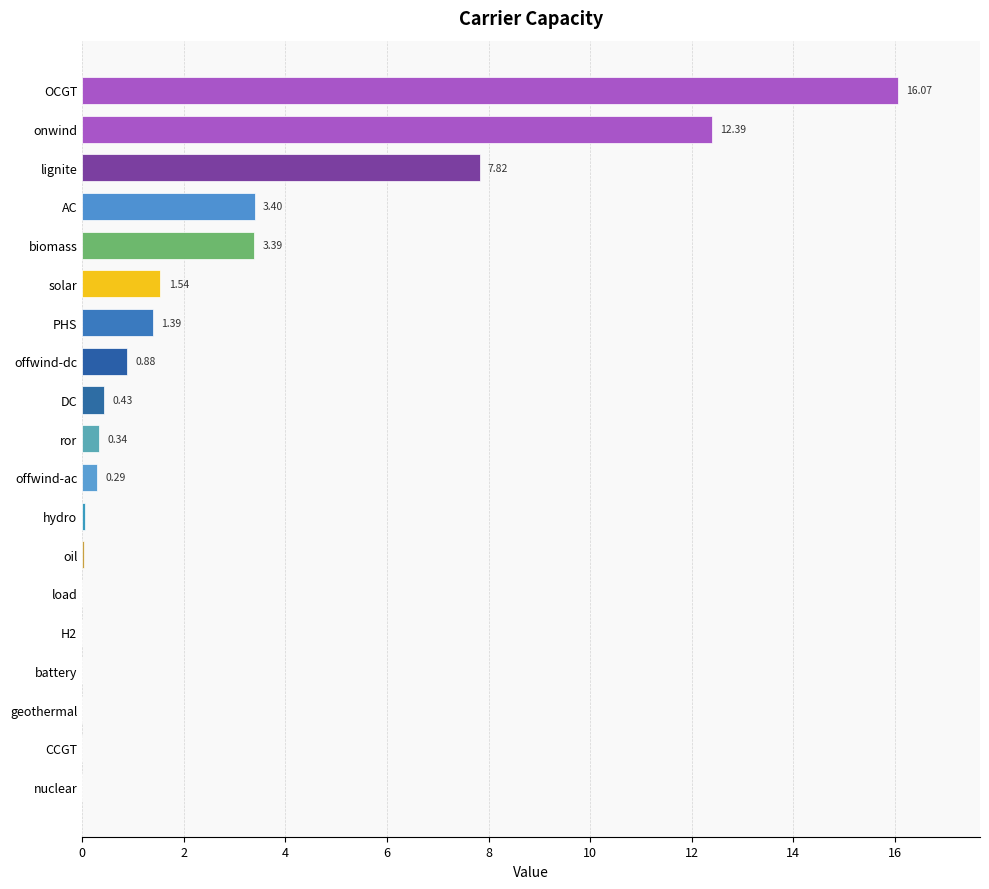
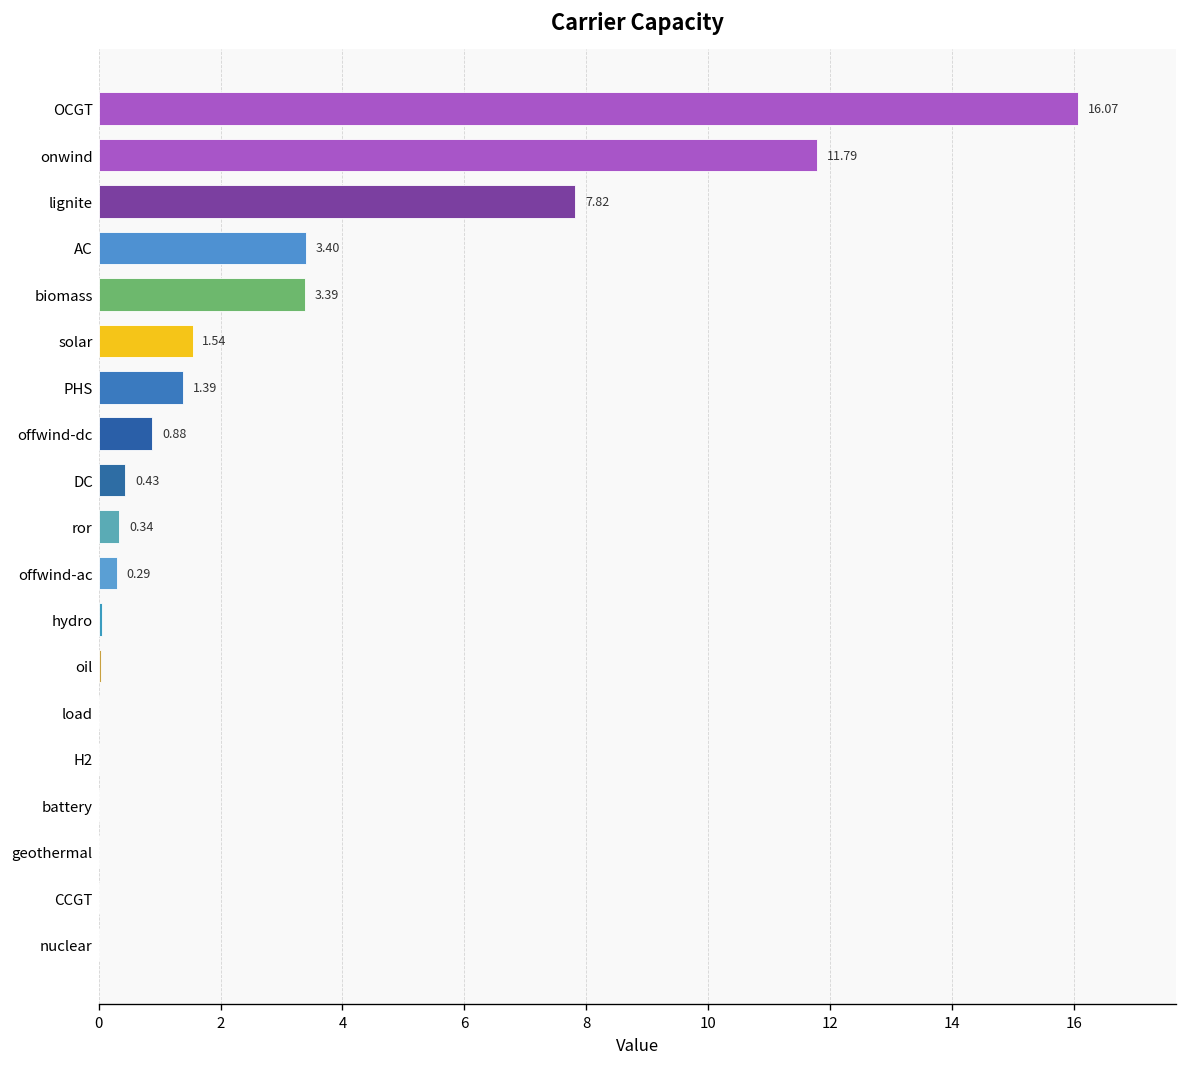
onwind: 12.39 -> 11.79
